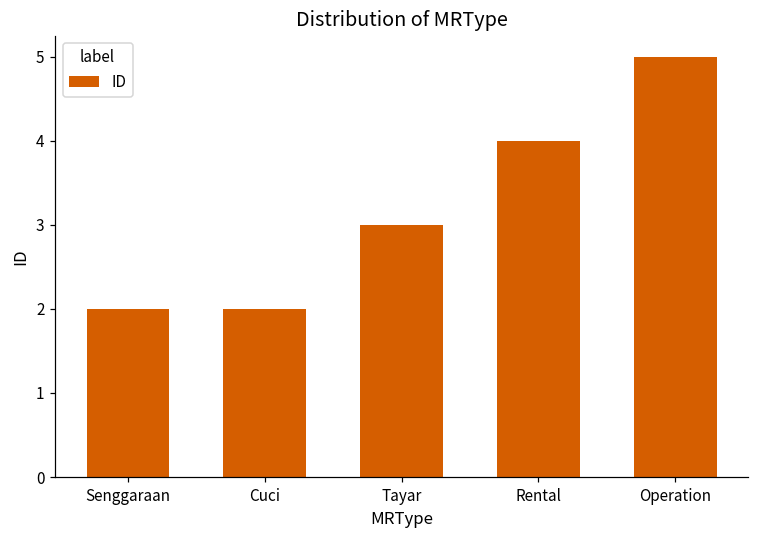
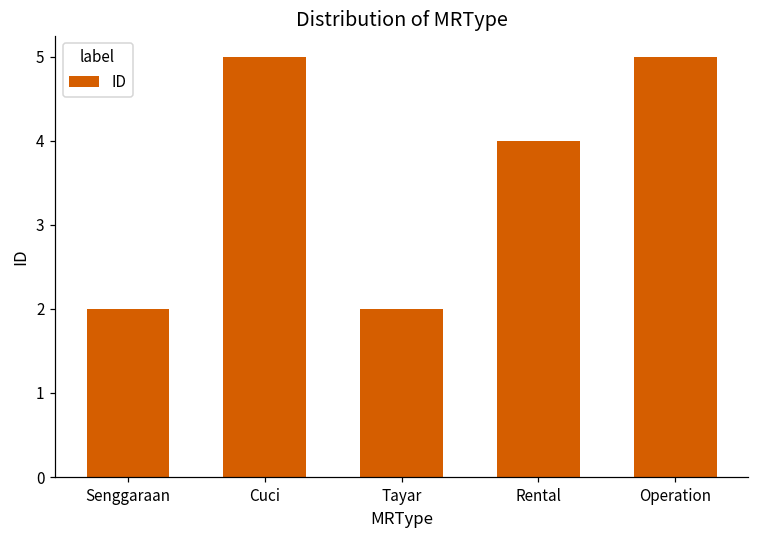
Cuci: 2 -> 5
Tayar: 3 -> 2
